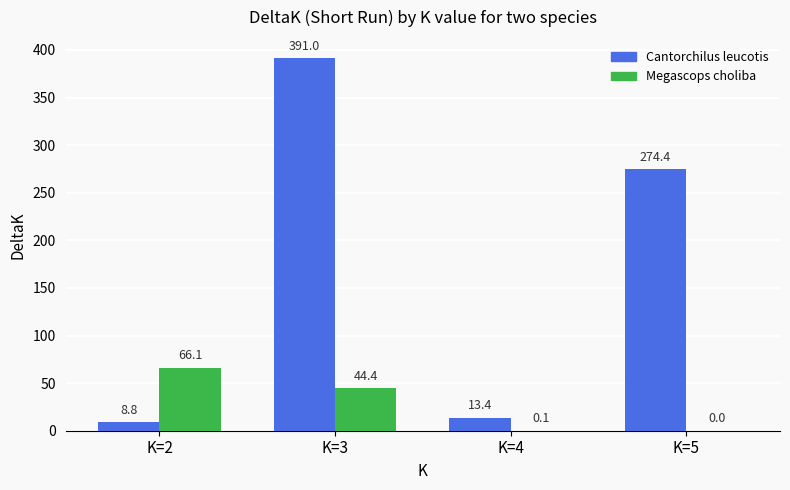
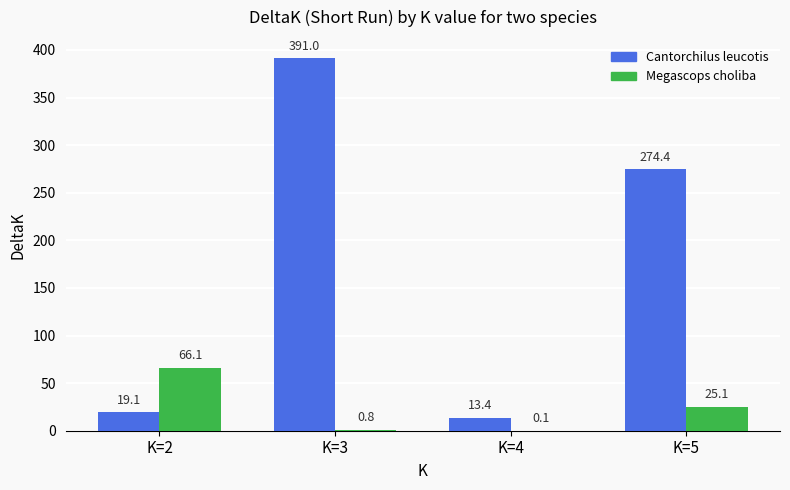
Cantorchilus leucotis, K=2: 8.8 -> 19.1
Megascops choliba, K=3: 44.4 -> 0.8
Megascops choliba, K=5: 0.0 -> 25.1
